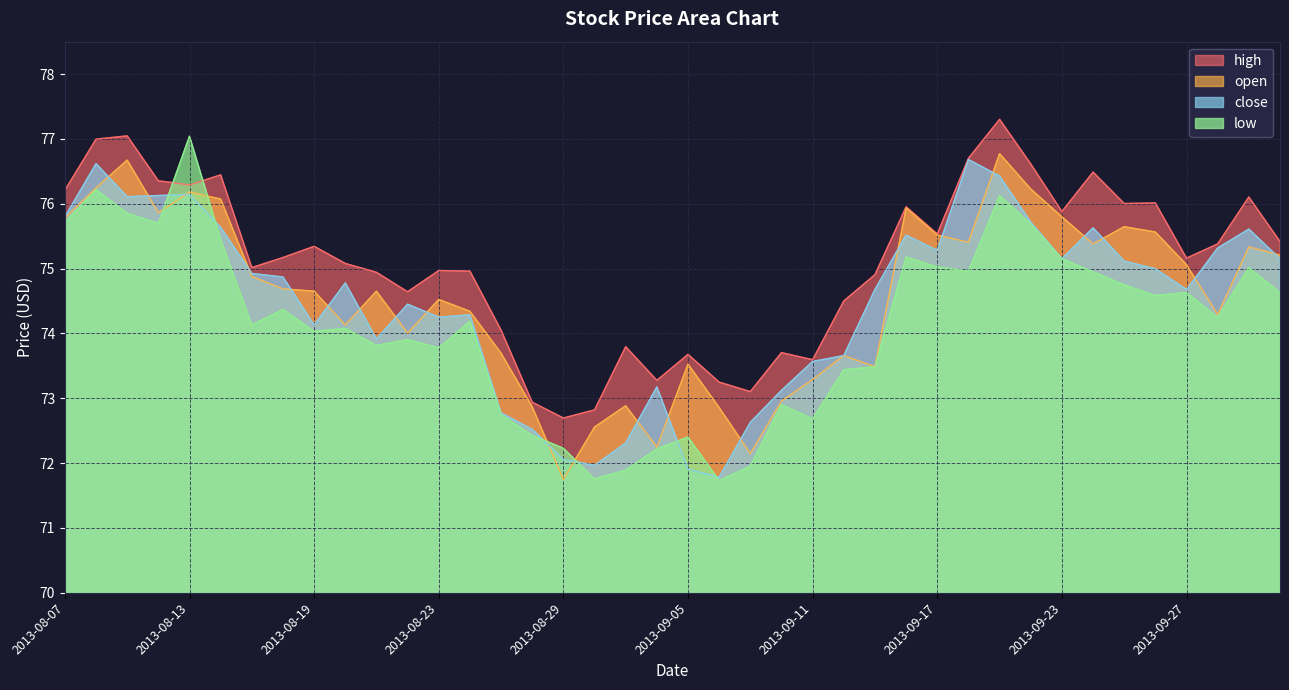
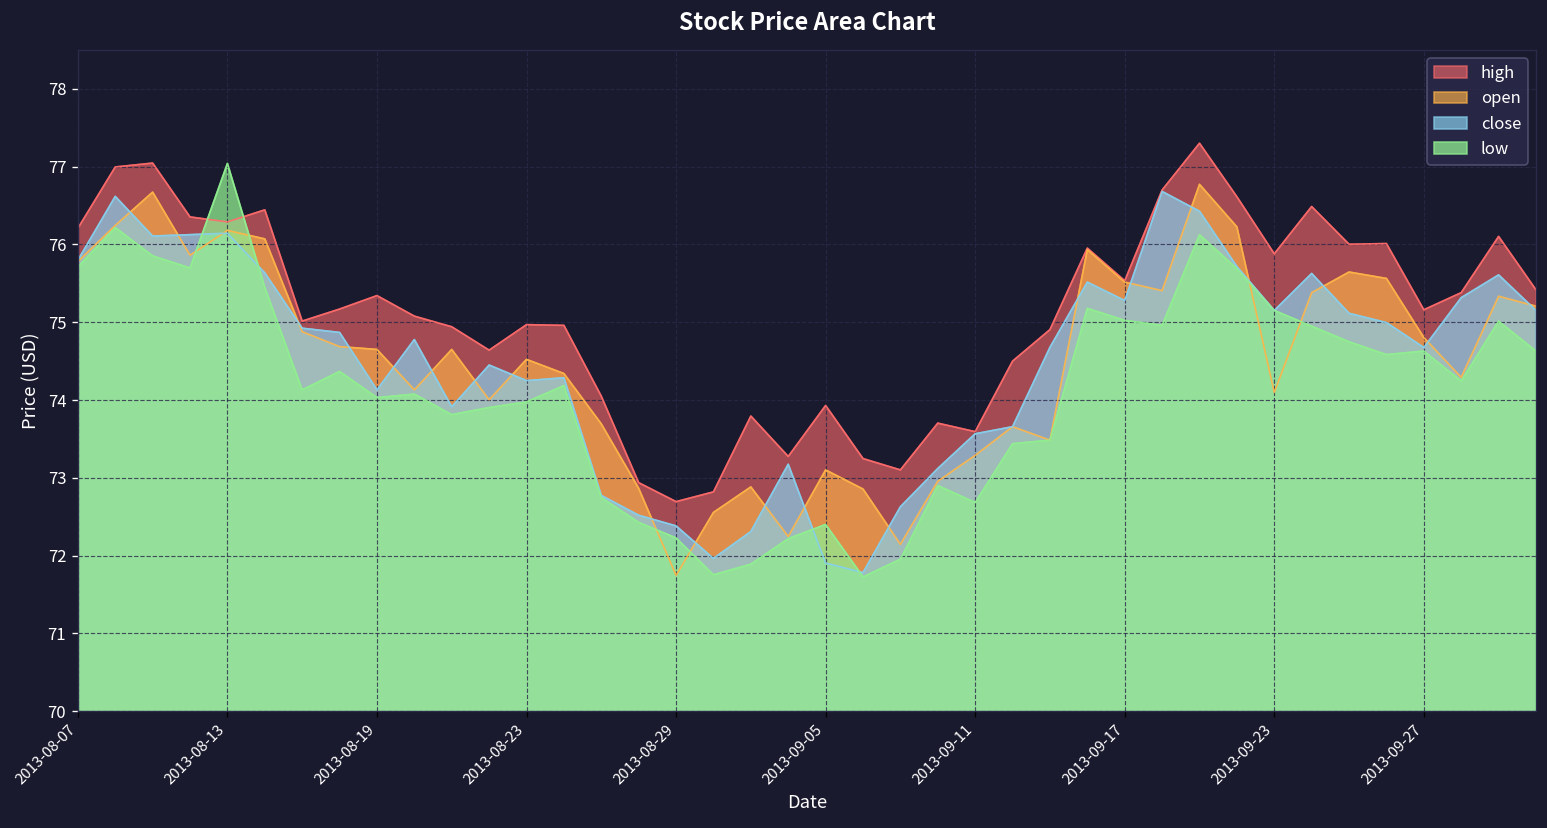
low, 2013-08-23: 73.8 -> 74.0
close, 2013-08-29: 72.1 -> 72.4
high, 2013-09-05: 73.7 -> 73.9
open, 2013-09-05: 73.5 -> 73.1
open, 2013-09-23: 75.8 -> 74.1
open, 2013-09-27: 75.1 -> 74.8
